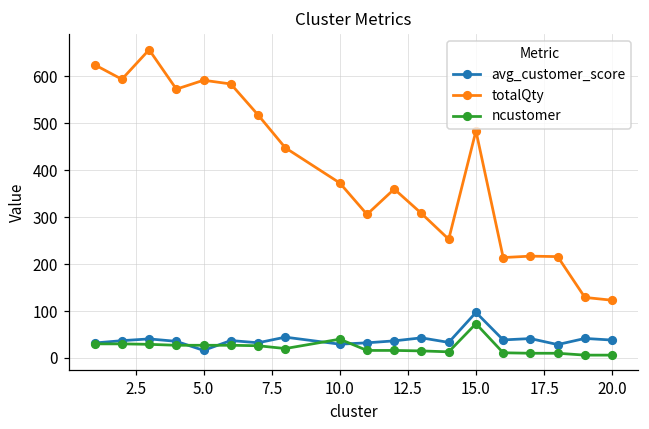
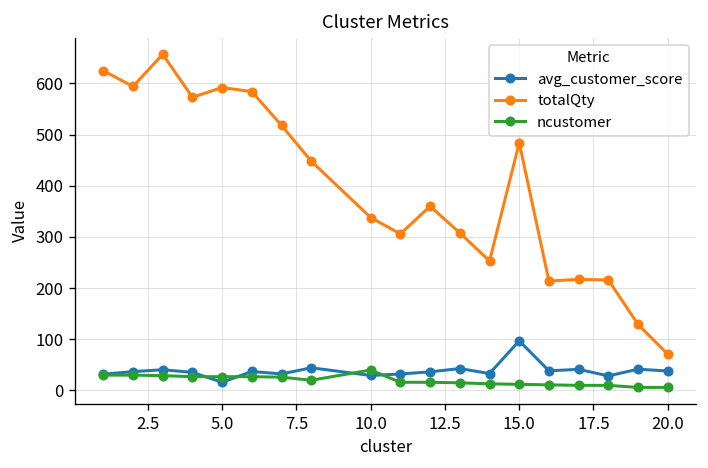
totalQty, 10.0: 370 -> 340
ncustomer, 15.0: 70 -> 10
totalQty, 20.0: 120 -> 70
